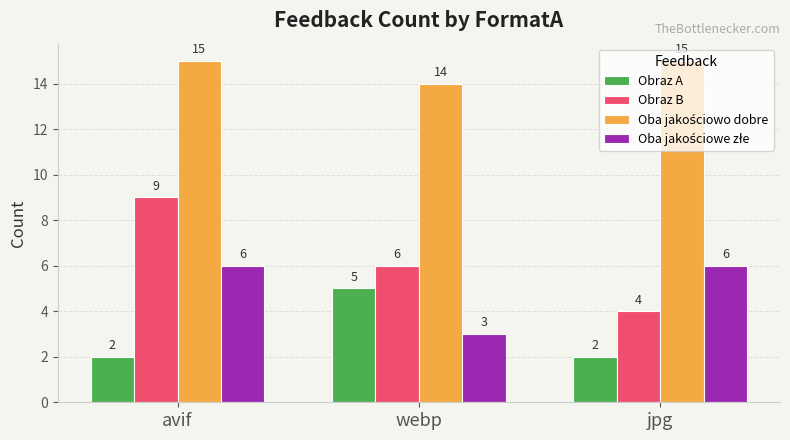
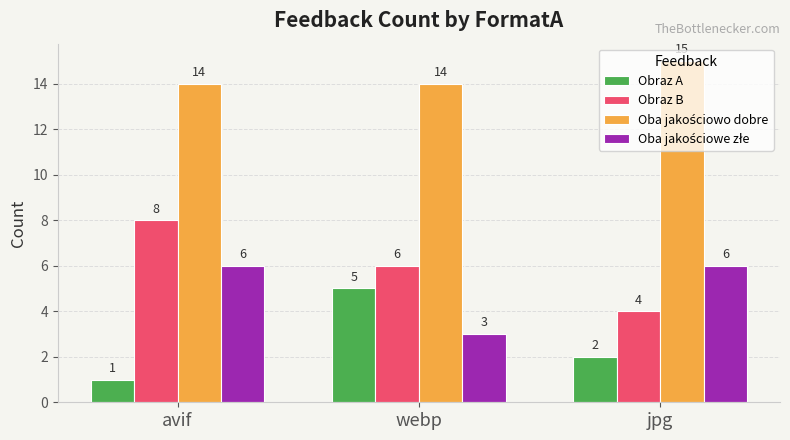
Obraz A, avif: 2 -> 1
Obraz B, avif: 9 -> 8
Oba jakościowo dobre, avif: 15 -> 14
